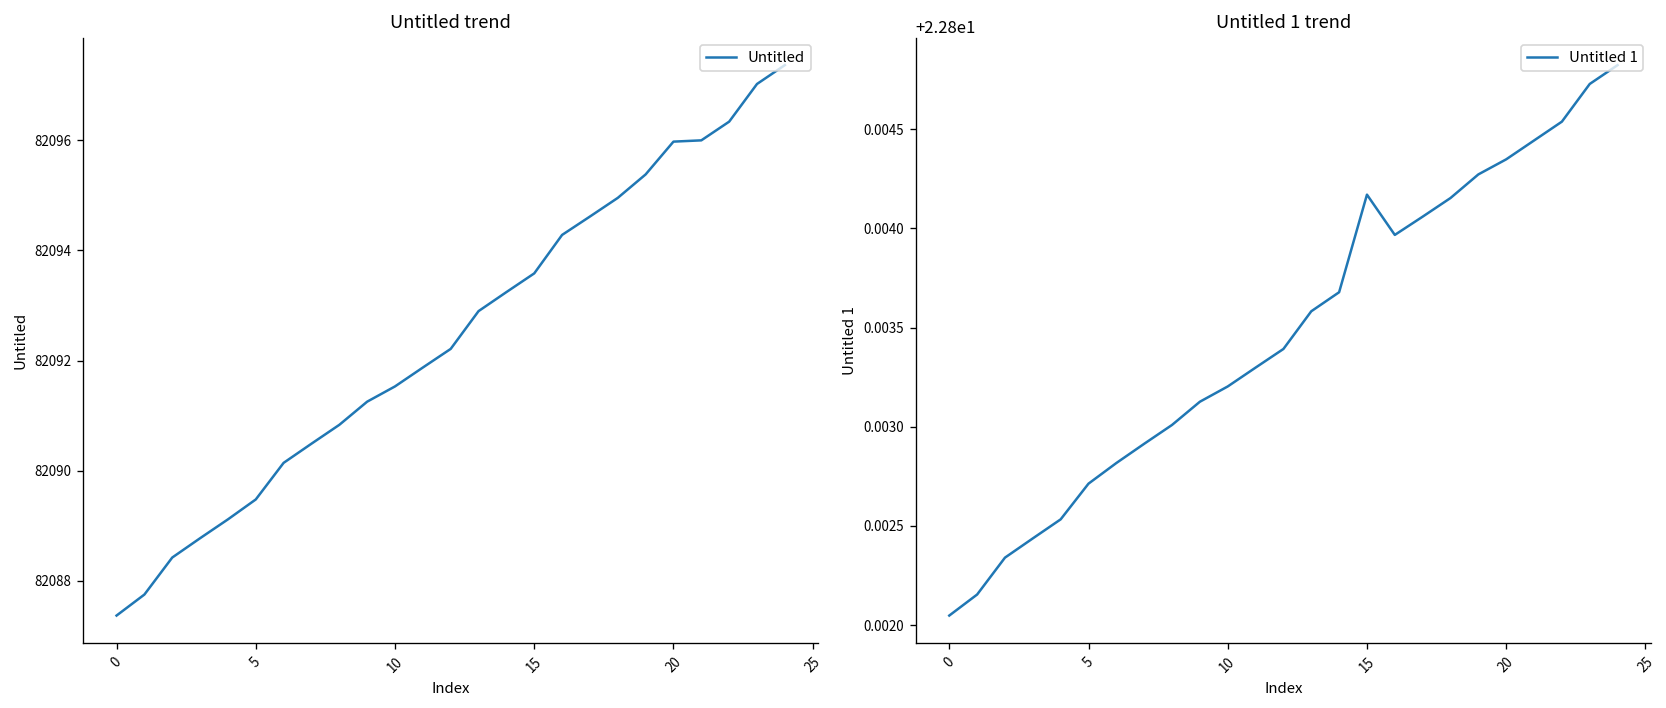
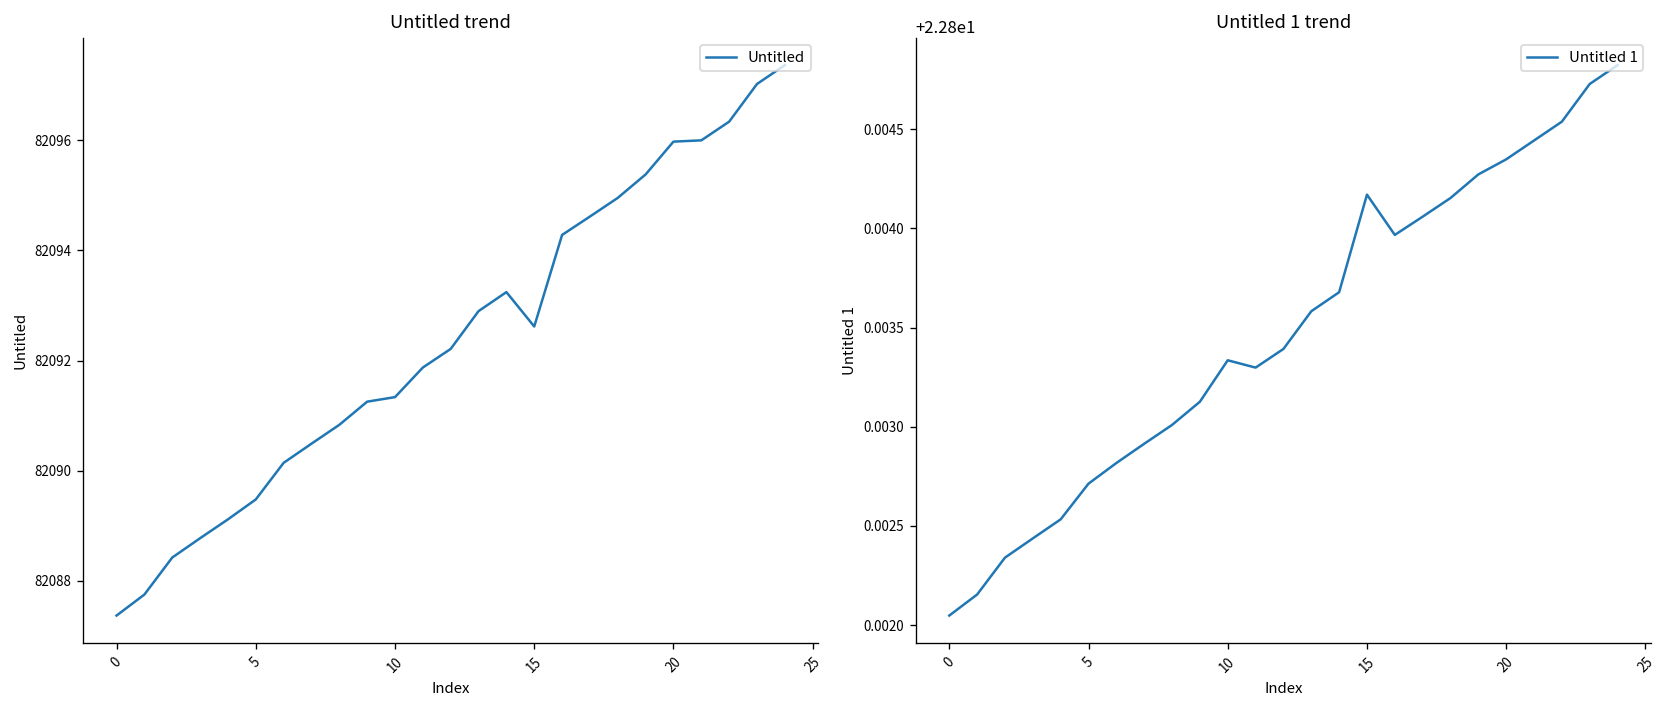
Untitled trend, 10: 82091.5 -> 82091.3
Untitled trend, 15: 82093.6 -> 82092.6
Untitled 1 trend, 10: 22.80320 -> 22.80334
